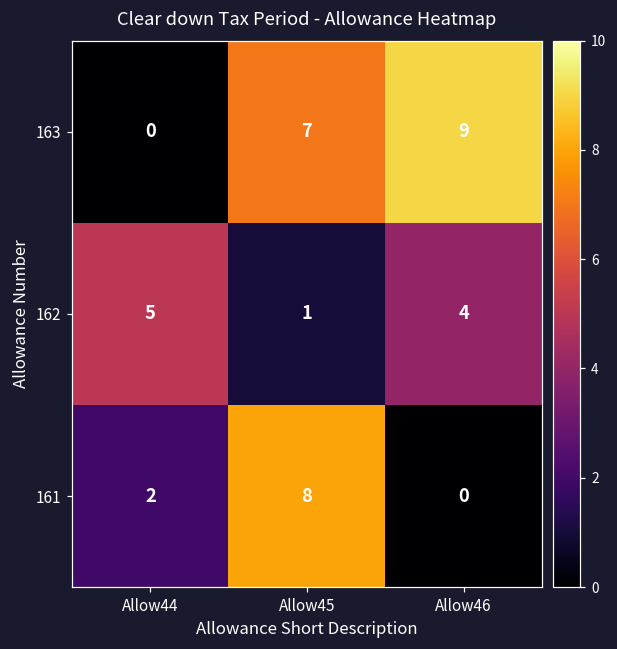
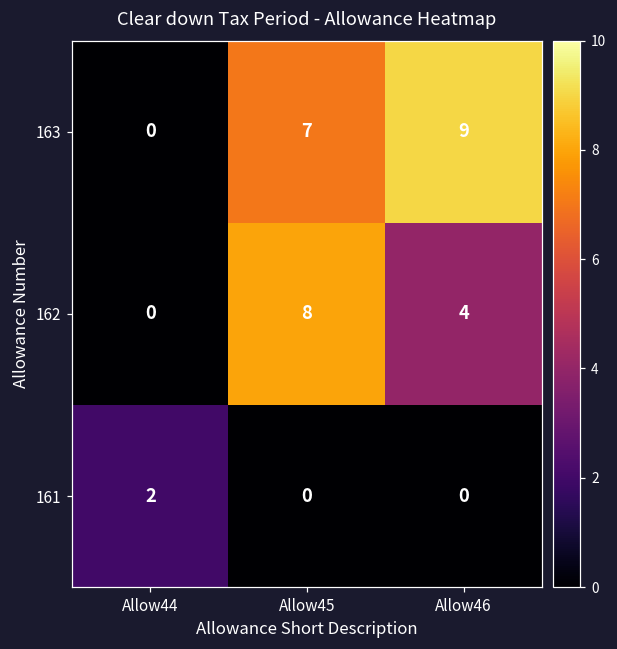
162, Allow44: 5 -> 0
162, Allow45: 1 -> 8
161, Allow45: 8 -> 0
